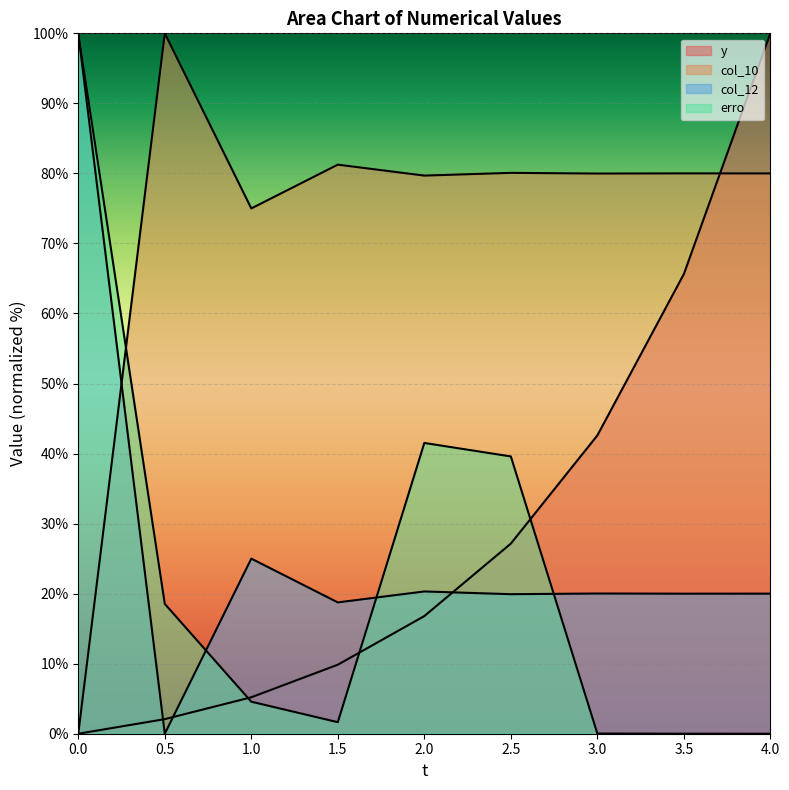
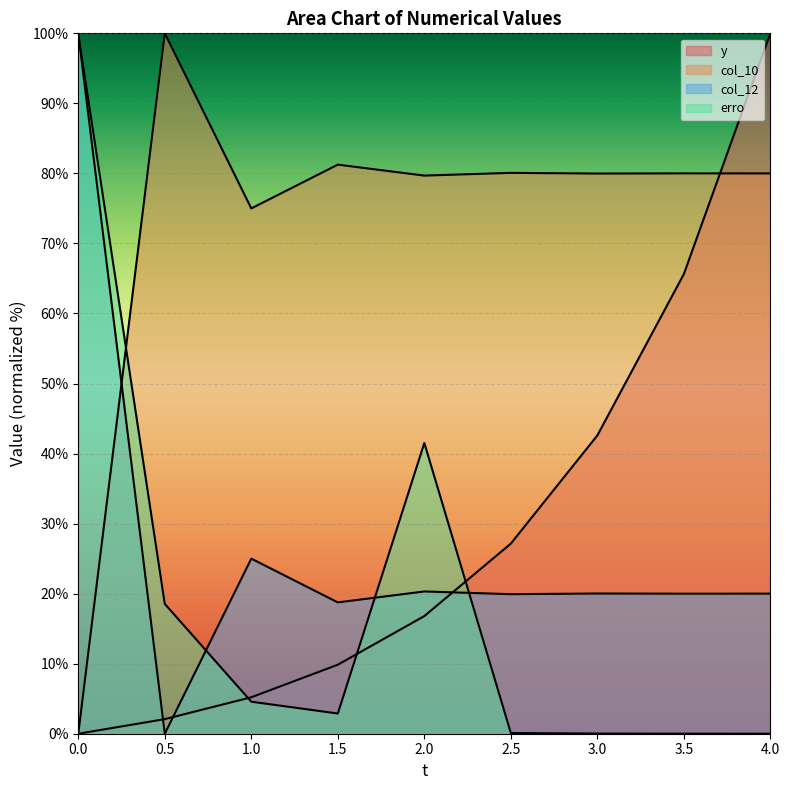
erro, 1.5: 2% -> 3%
erro, 2.5: 40% -> 0%
